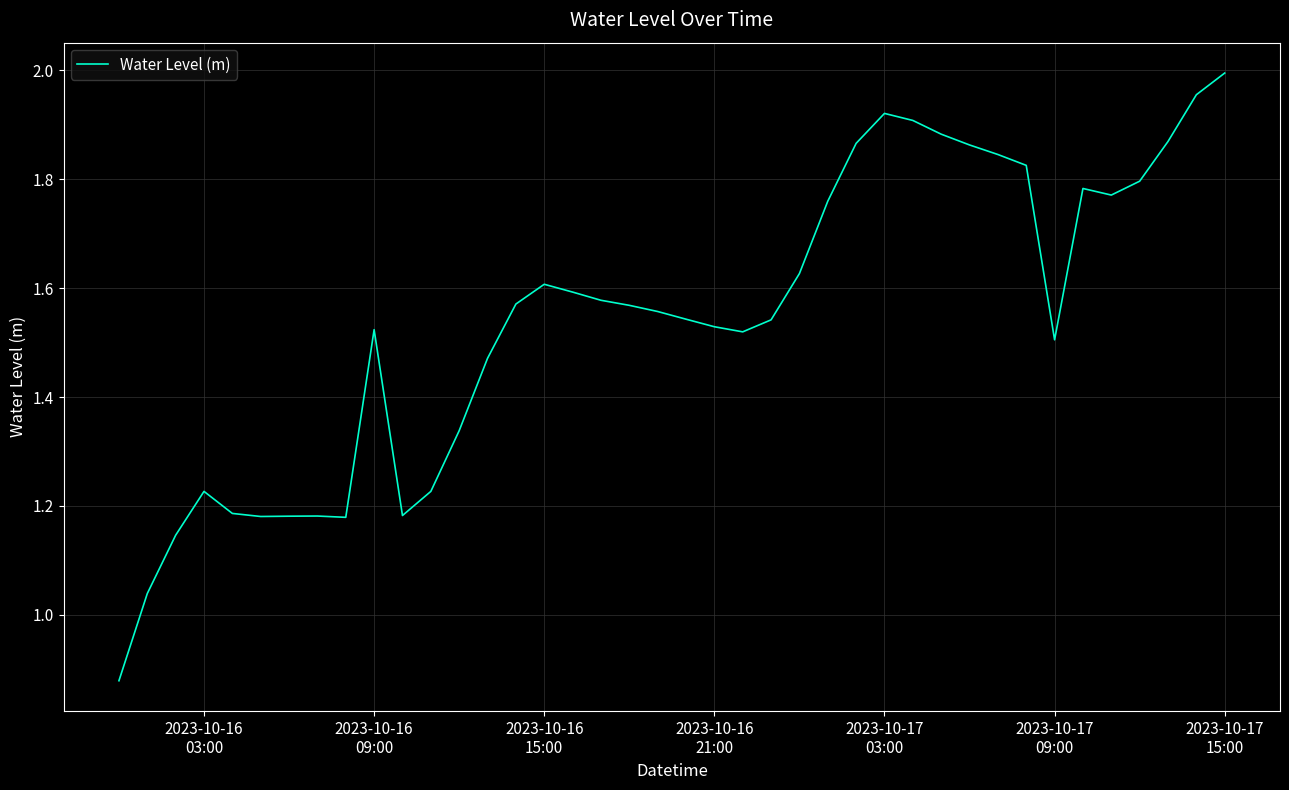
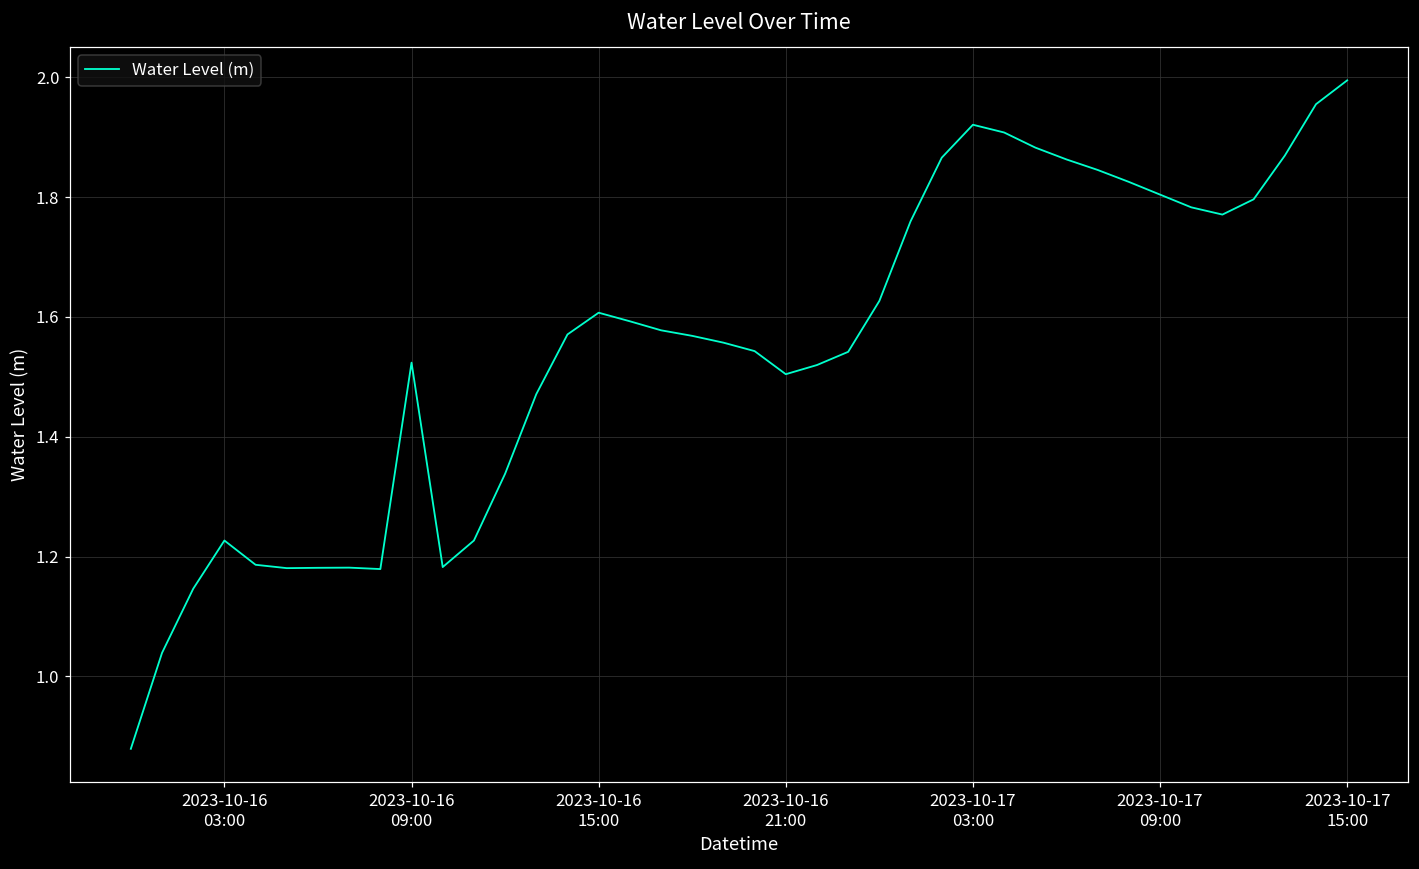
2023-10-16 21:00: 1.53 -> 1.50
2023-10-17 09:00: 1.51 -> 1.80
